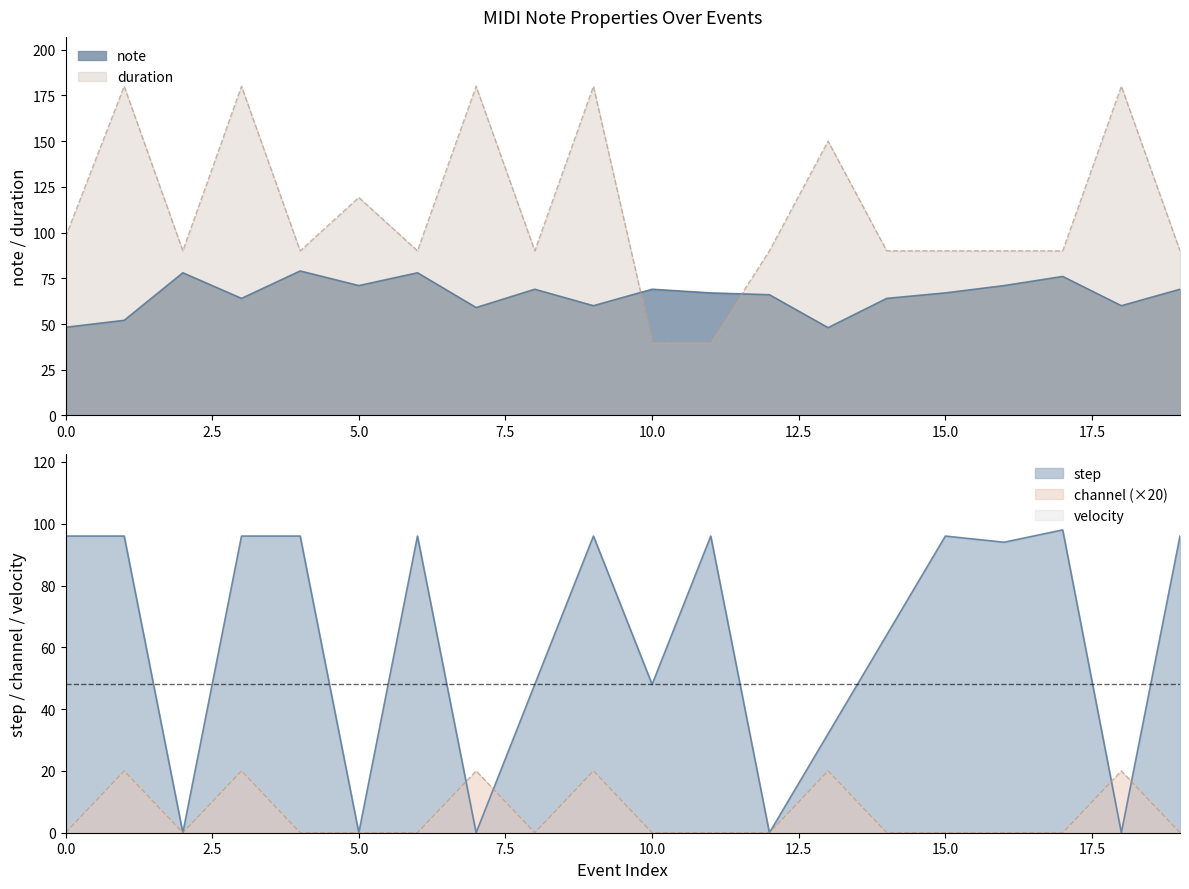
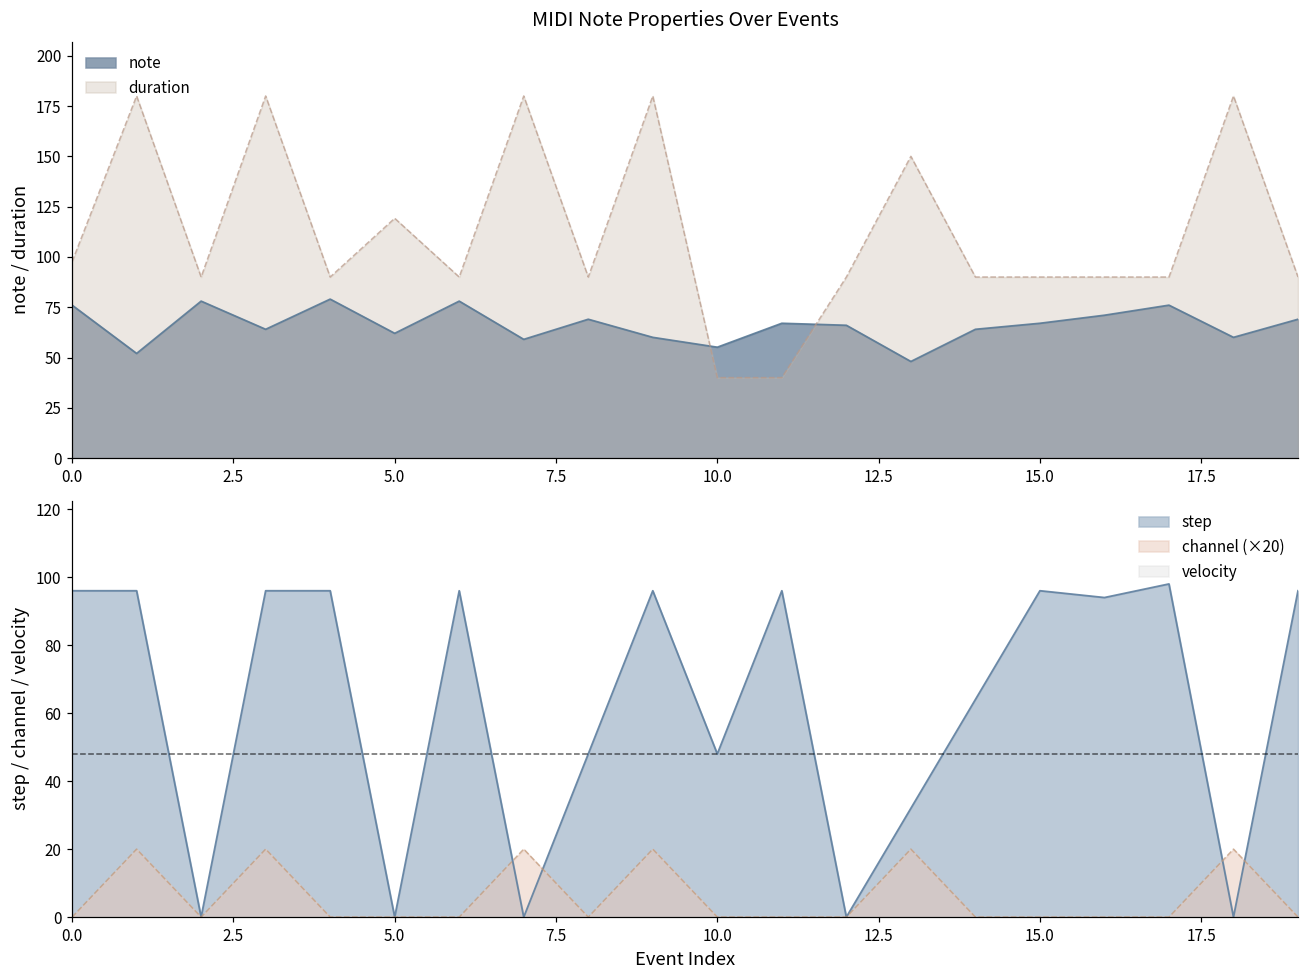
MIDI Note Properties Over Events, note, 0.0: 48 -> 76
MIDI Note Properties Over Events, note, 5.0: 71 -> 62
MIDI Note Properties Over Events, note, 10.0: 69 -> 55
